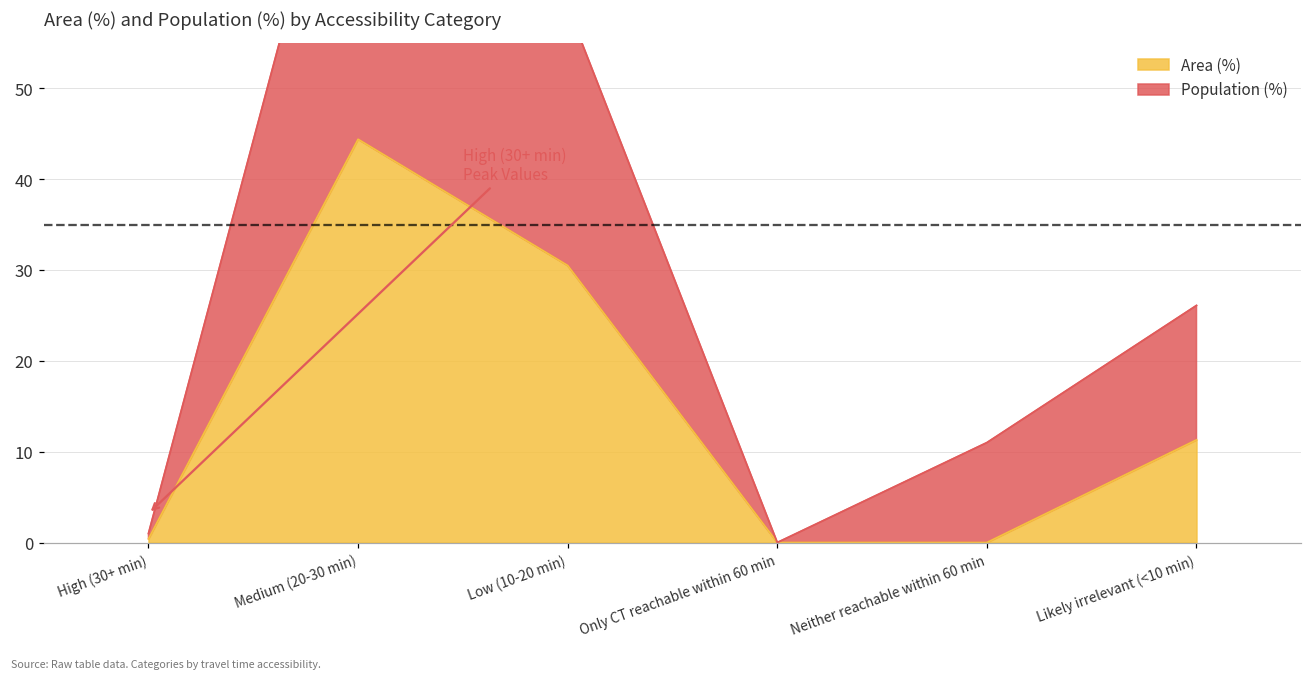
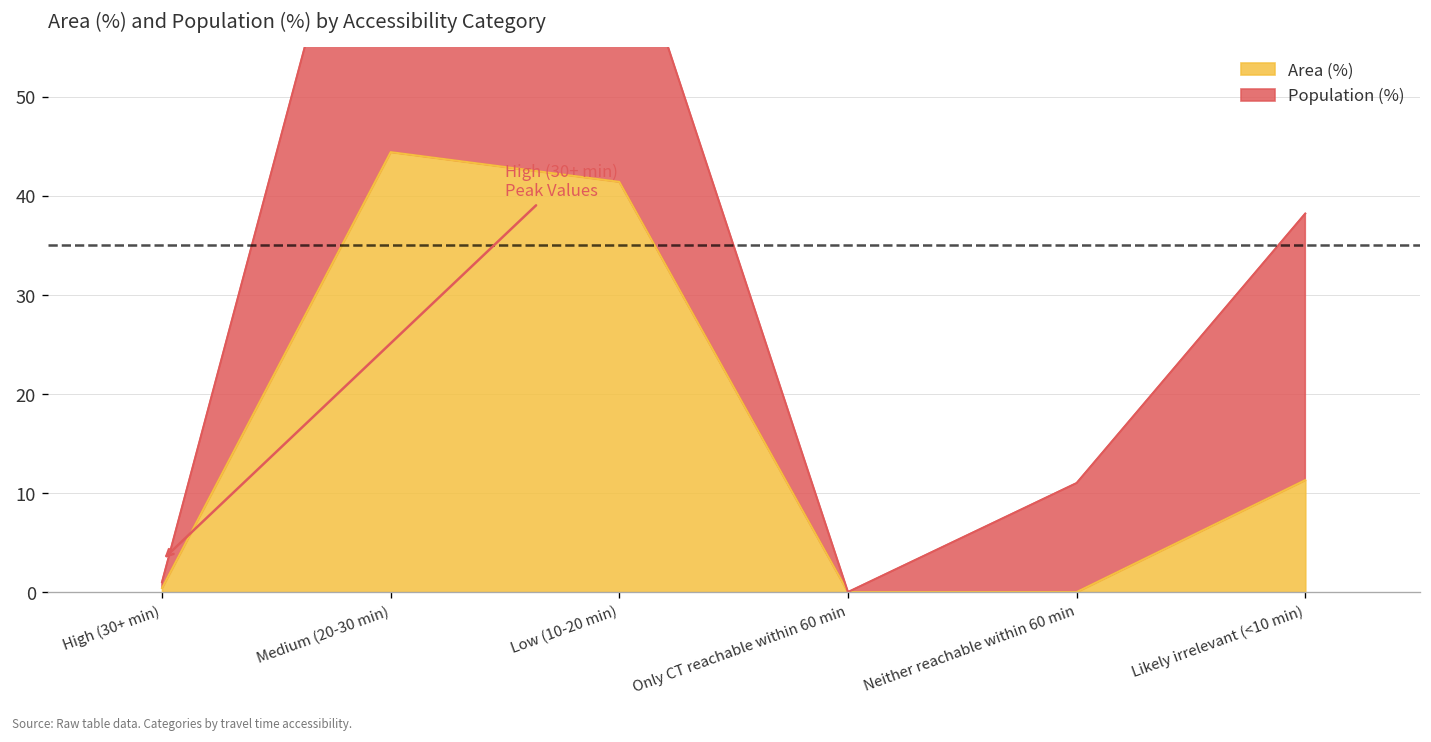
Area (%), Low (10-20 min): 31 -> 41
Population (%), Likely irrelevant (<10 min): 15 -> 27
